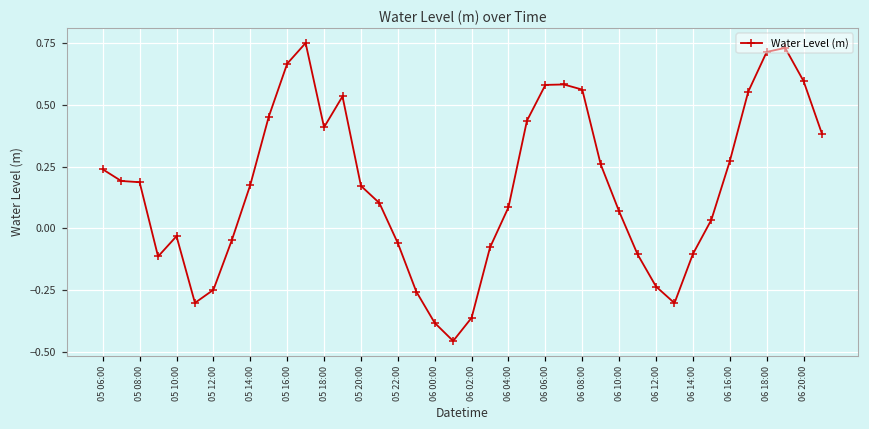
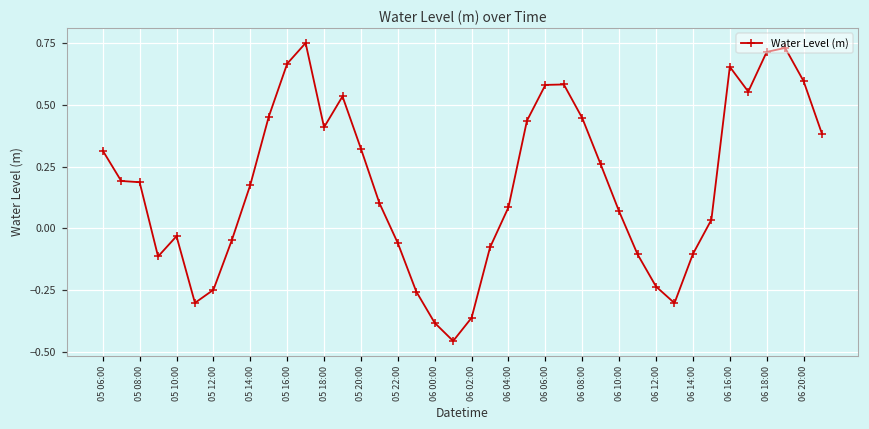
05 06:00: 0.24 -> 0.32
05 20:00: 0.17 -> 0.32
06 08:00: 0.56 -> 0.45
06 16:00: 0.27 -> 0.65
